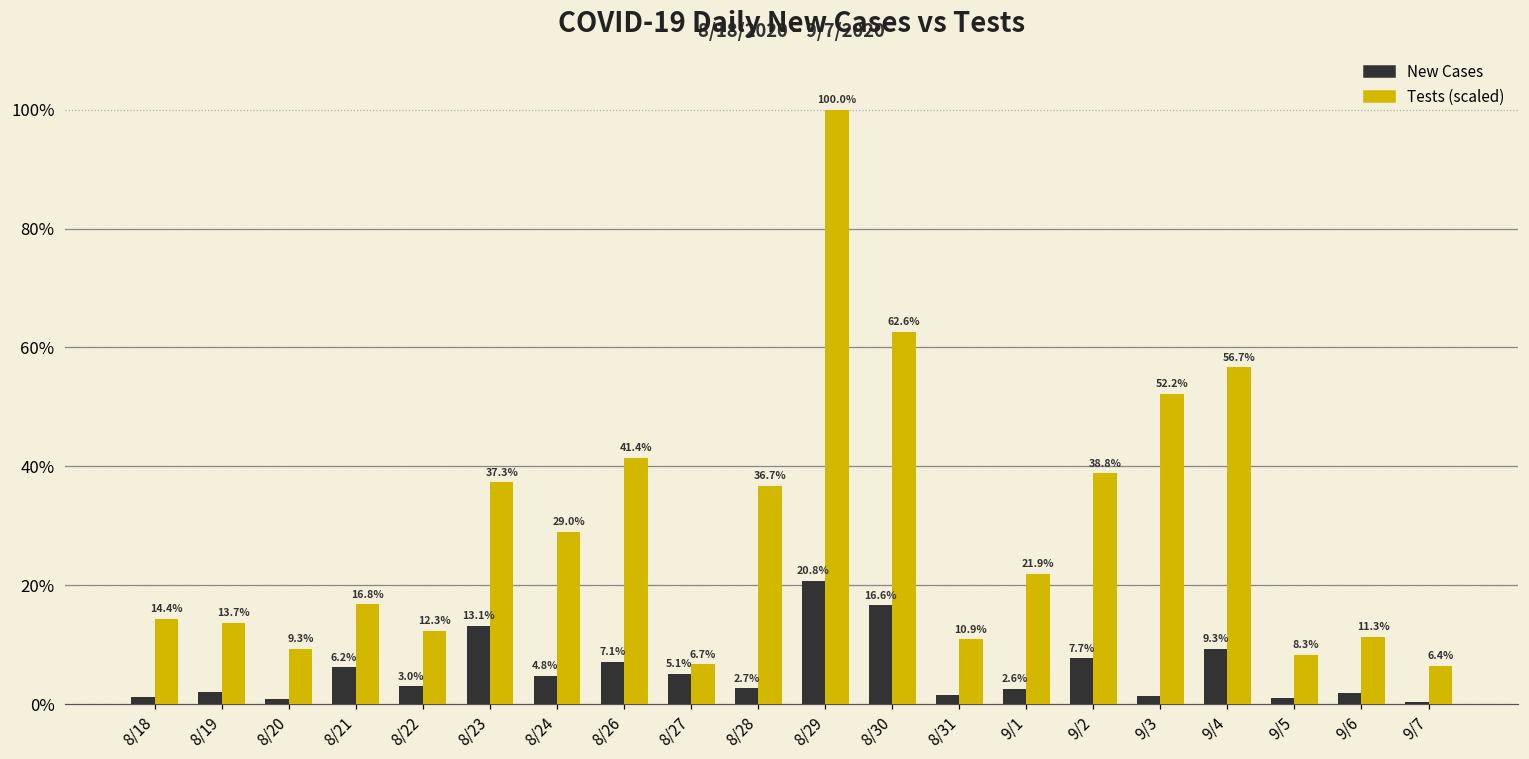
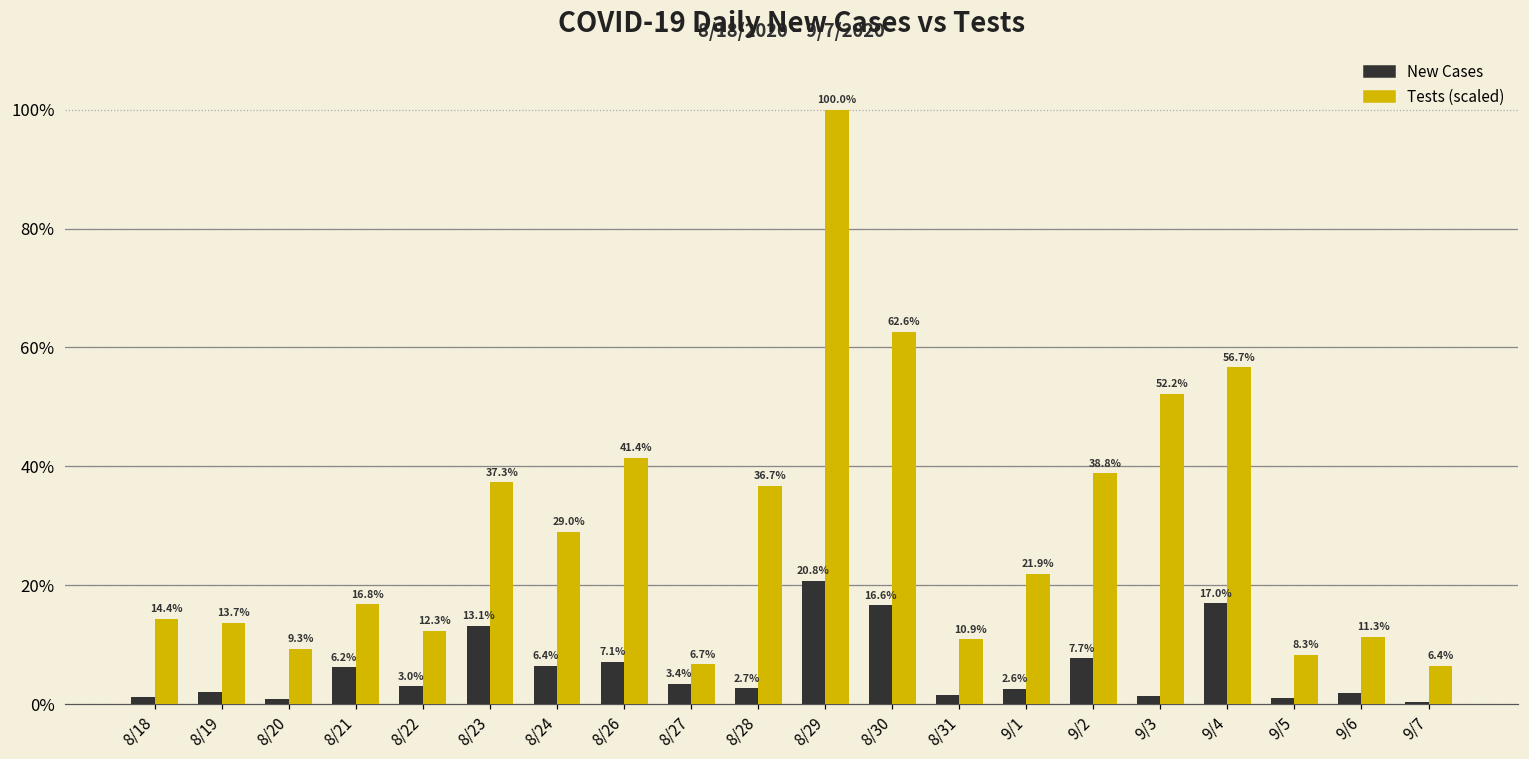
New Cases, 8/24: 4.8% -> 6.4%
New Cases, 8/27: 5.1% -> 3.4%
New Cases, 9/4: 9.3% -> 17.0%
